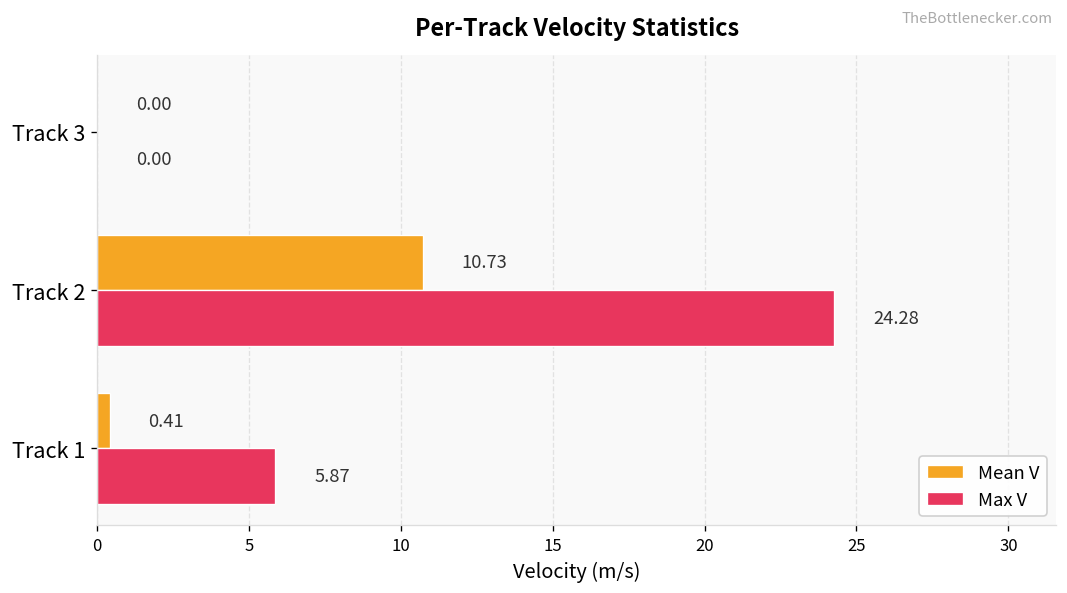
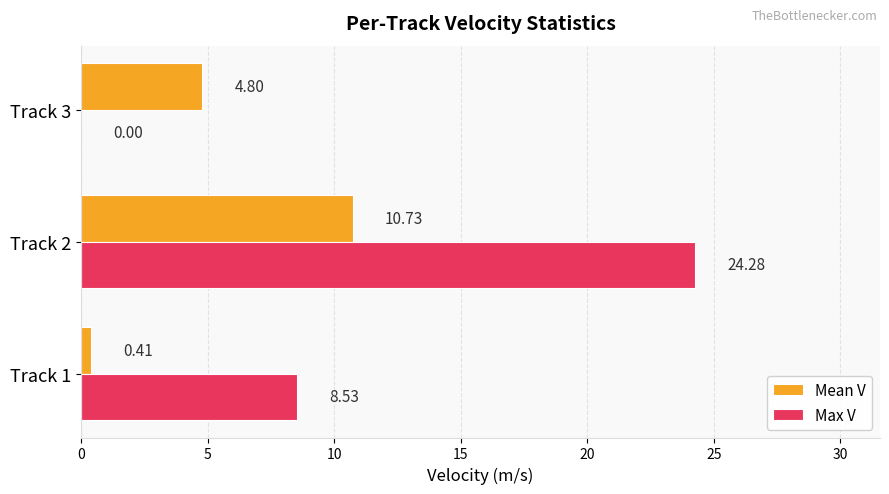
Mean V, Track 3: 0.00 -> 4.80
Max V, Track 1: 5.87 -> 8.53
